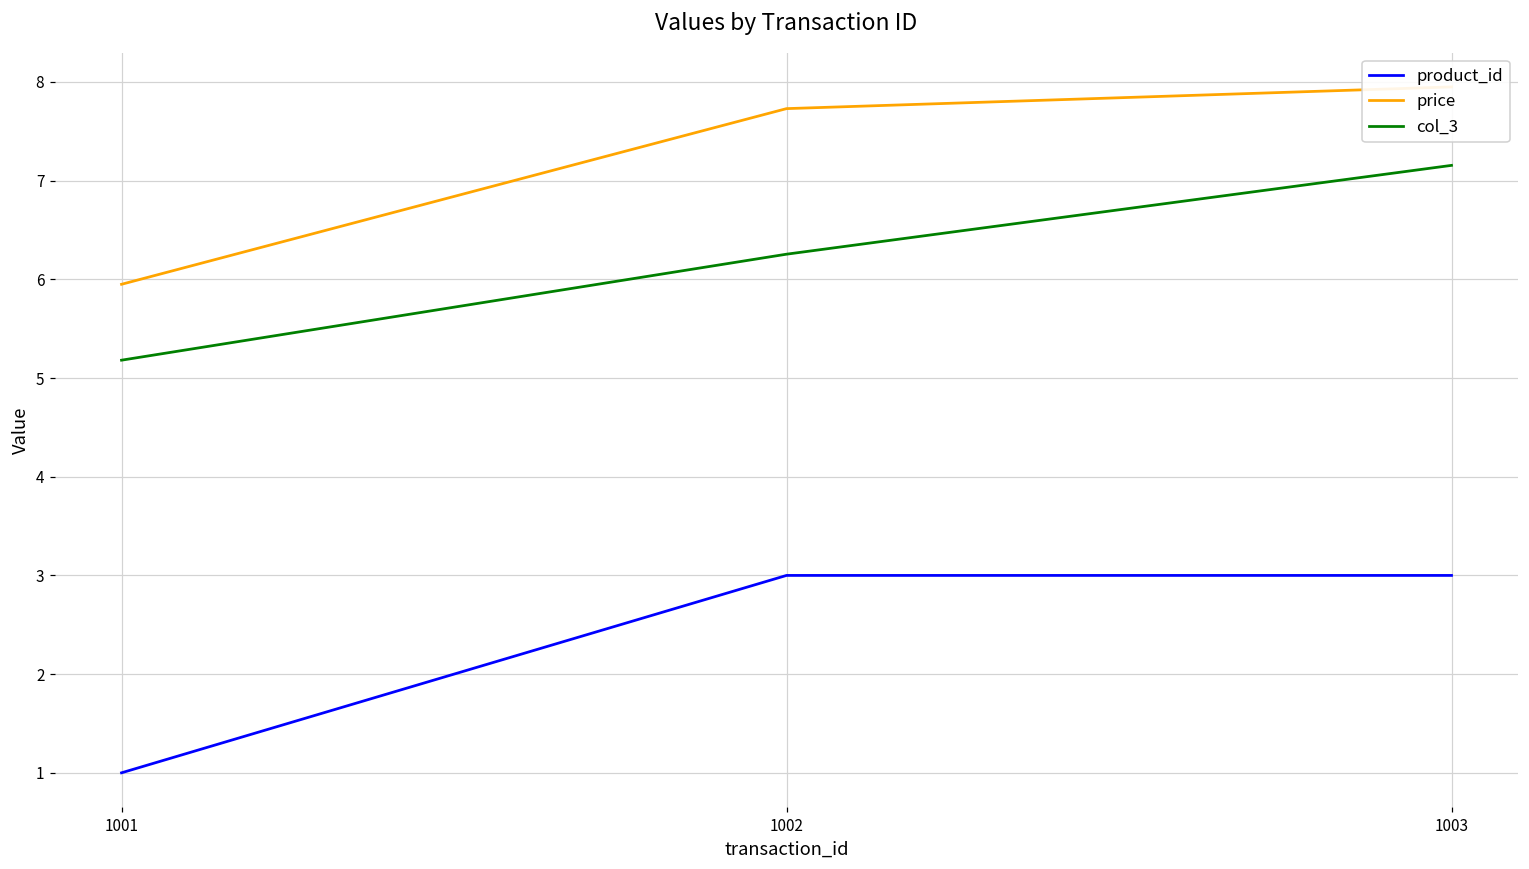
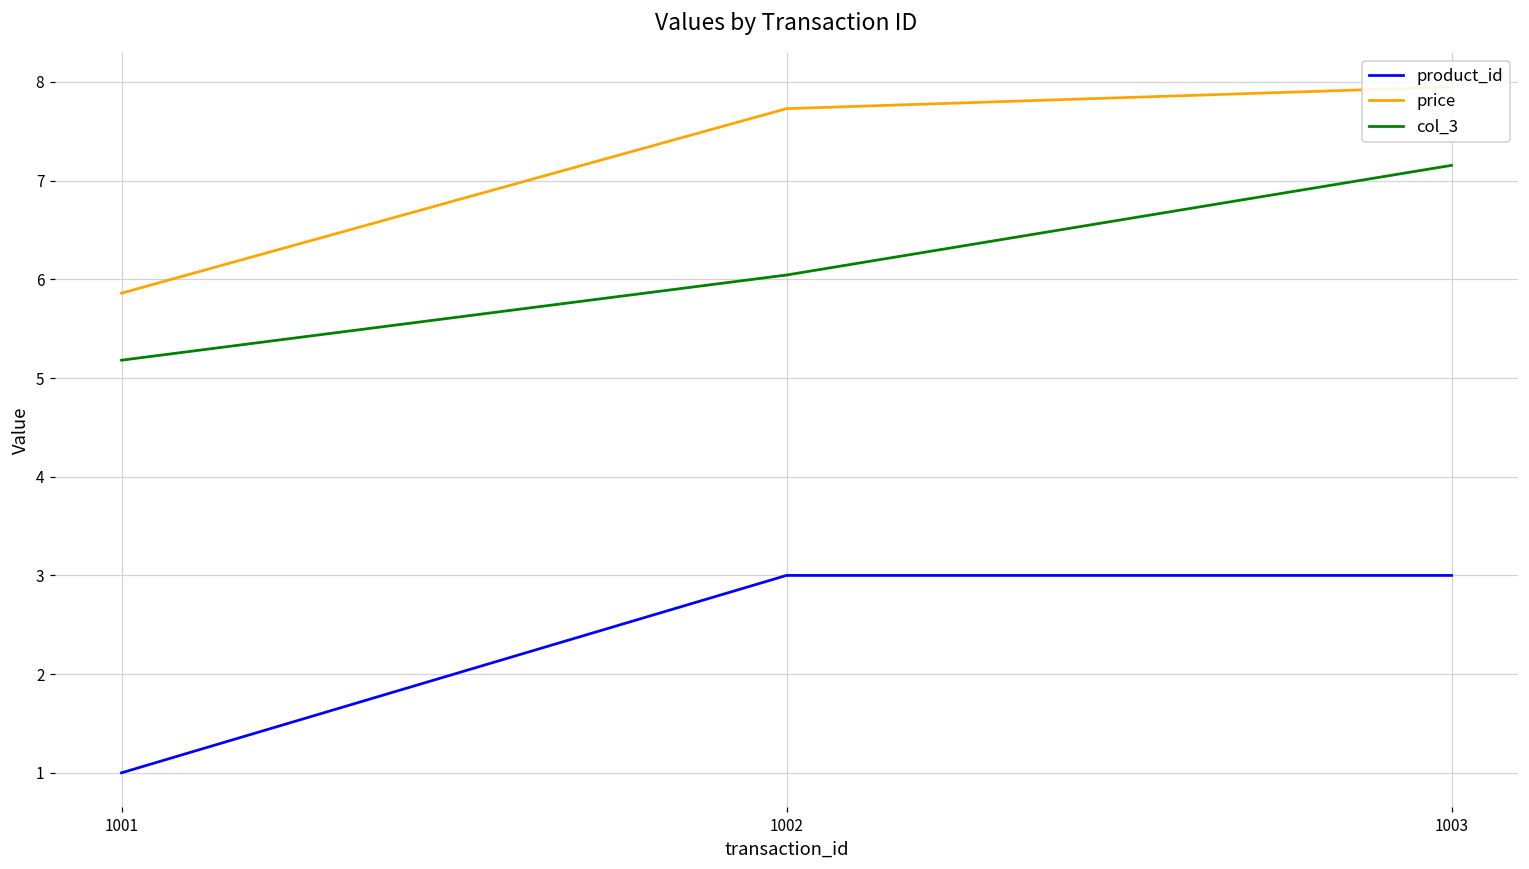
price, 1001: 6.0 -> 5.9
col_3, 1002: 6.3 -> 6.0
